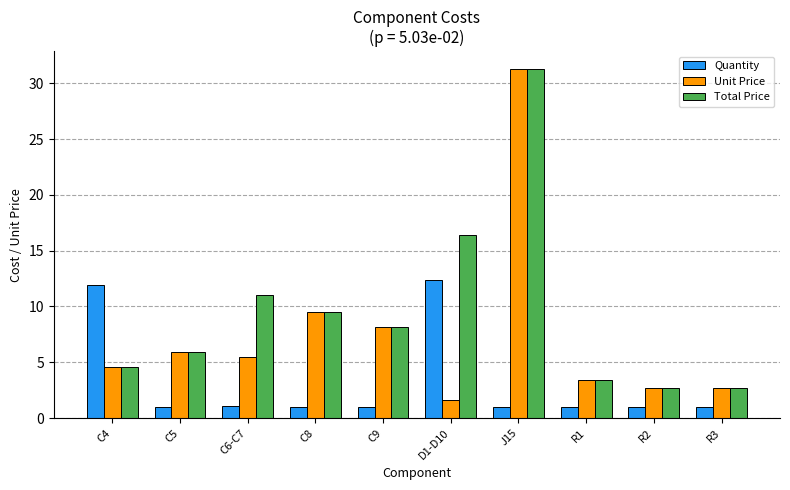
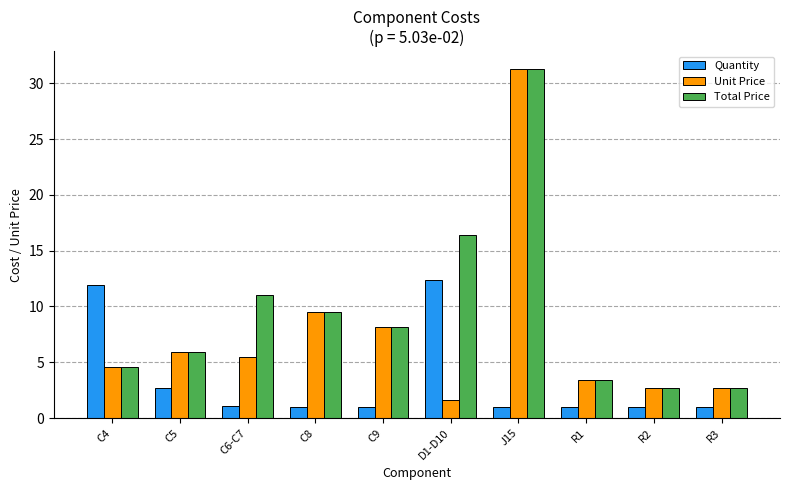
Quantity, C5: 1.0 -> 2.7
